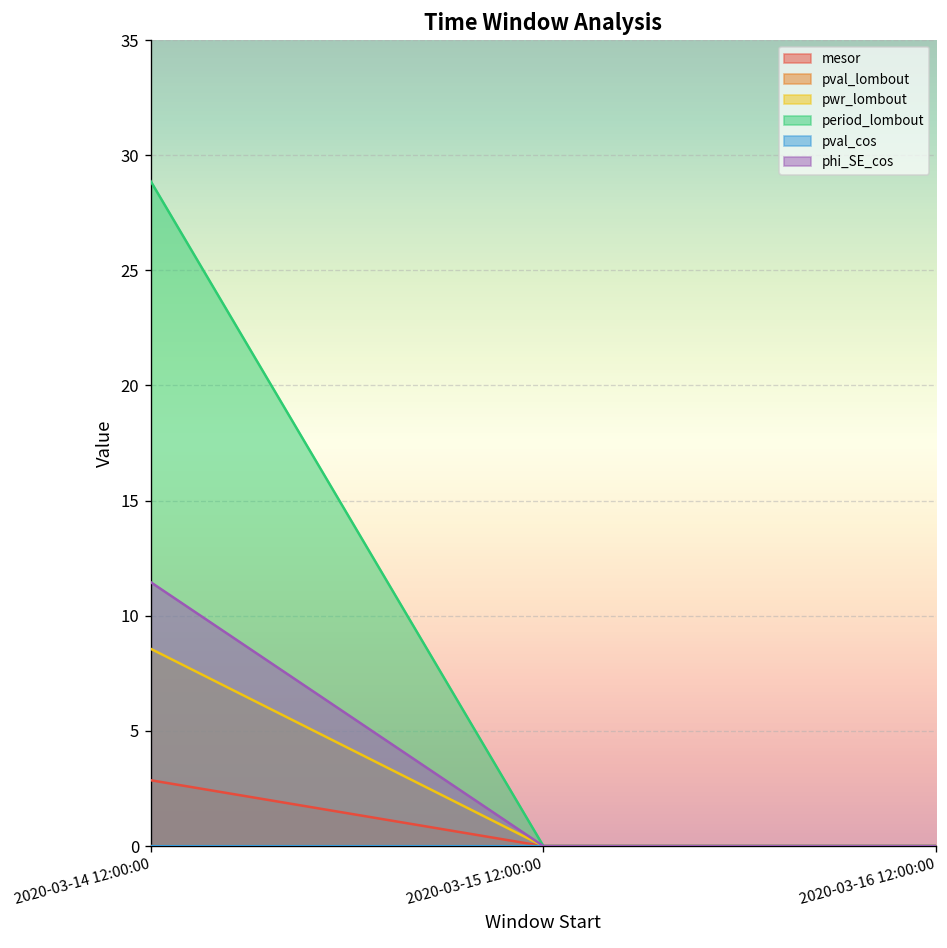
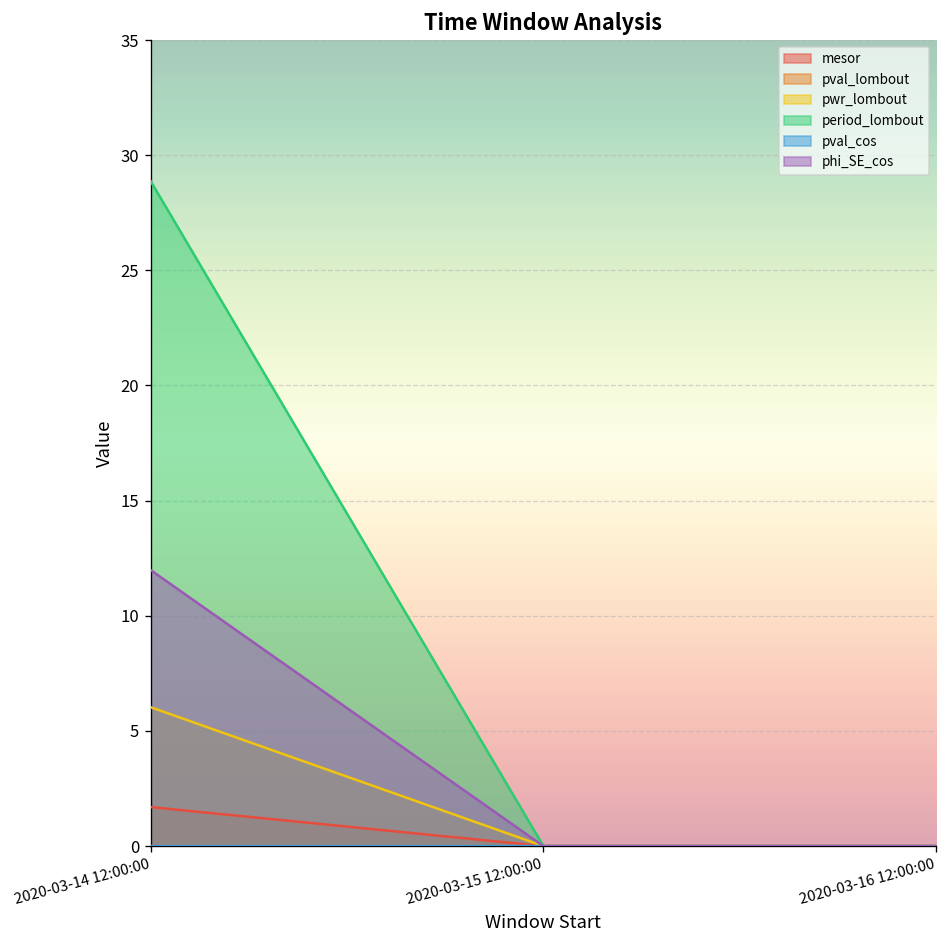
mesor, 2020-03-14 12:00:00: 2.9 -> 1.7
pwr_lombout, 2020-03-14 12:00:00: 8.6 -> 6.0
phi_SE_cos, 2020-03-14 12:00:00: 11.5 -> 12.0
